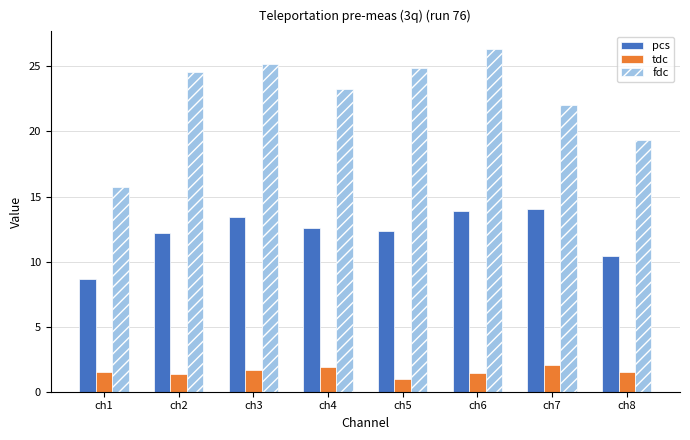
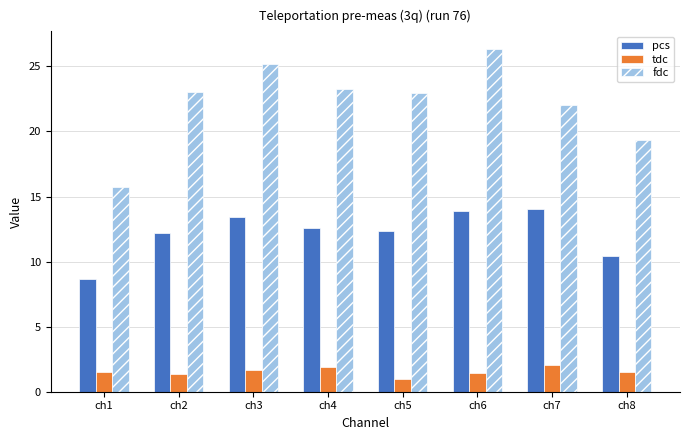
fdc, ch2: 24.6 -> 23.0
fdc, ch5: 24.9 -> 22.9
